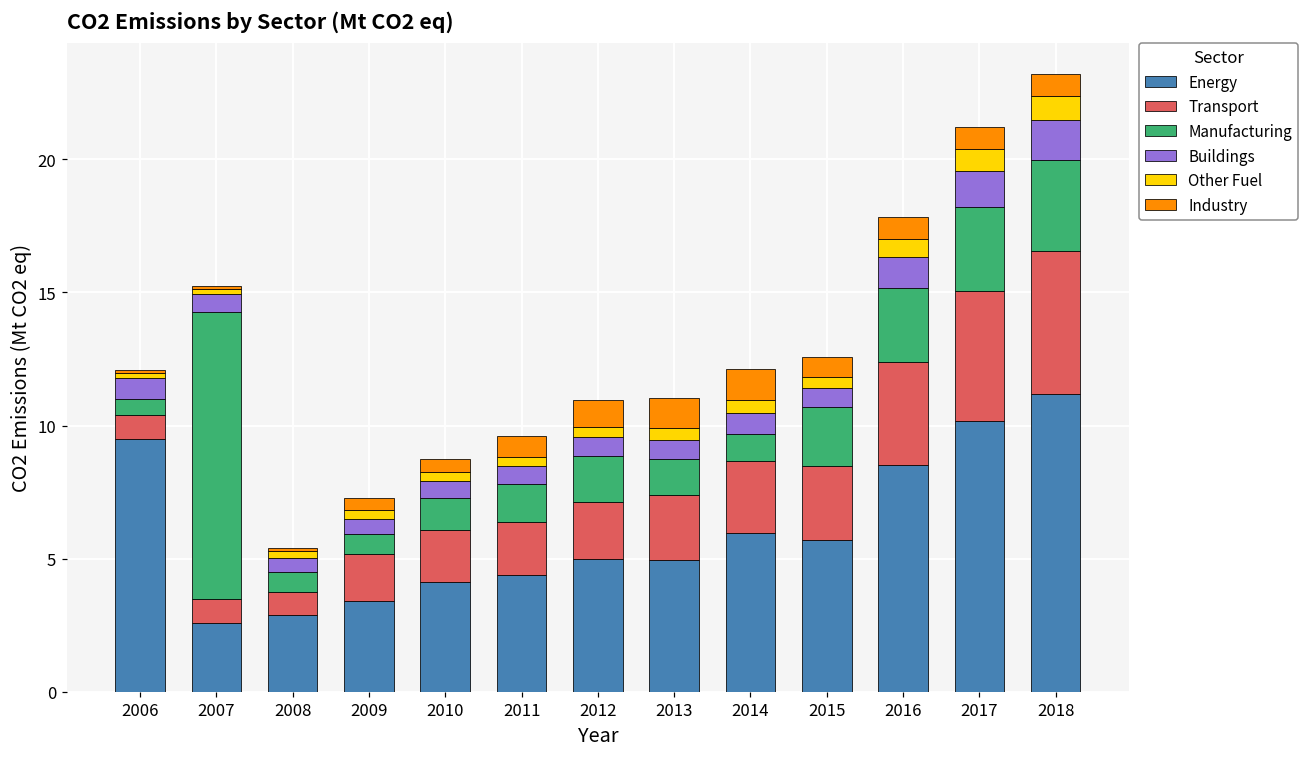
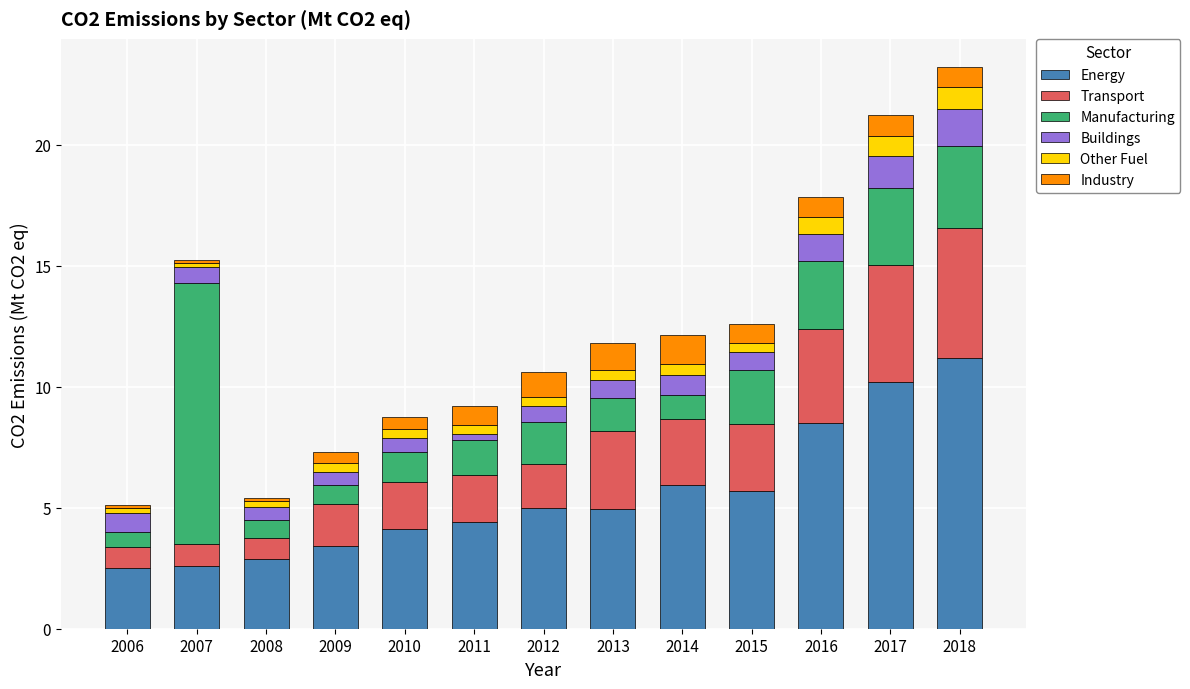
Energy, 2006: 9.5 -> 2.5
Buildings, 2011: 0.7 -> 0.3
Transport, 2012: 2.2 -> 1.8
Transport, 2013: 2.4 -> 3.2
